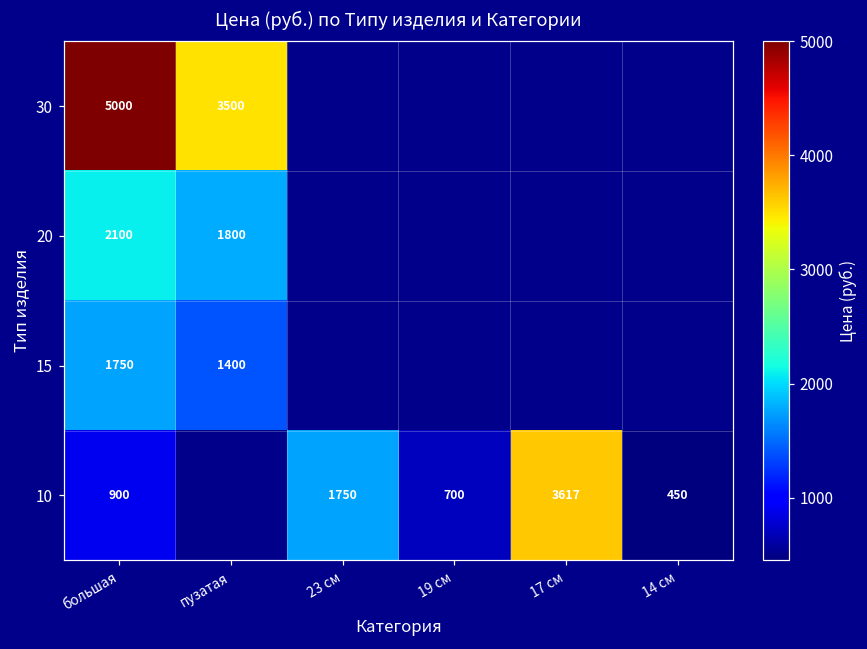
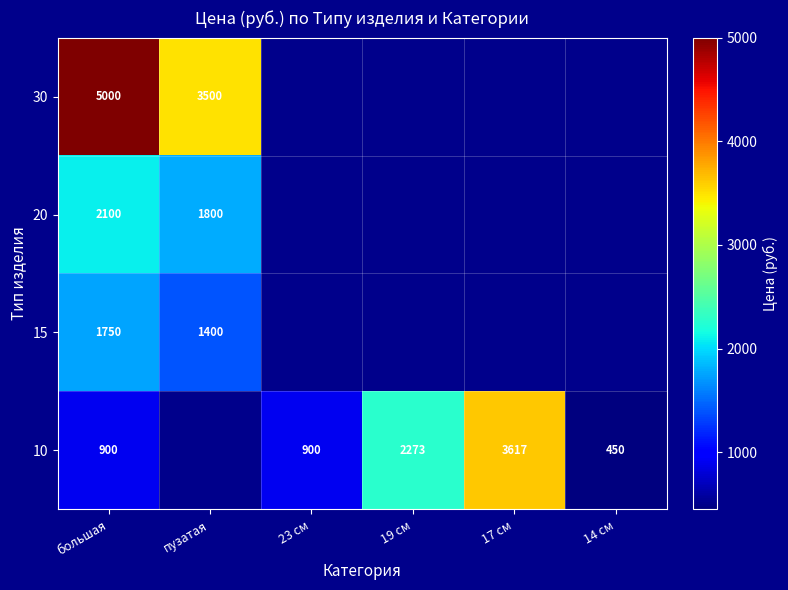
10, 23 см: 1750 -> 900
10, 19 см: 700 -> 2273
